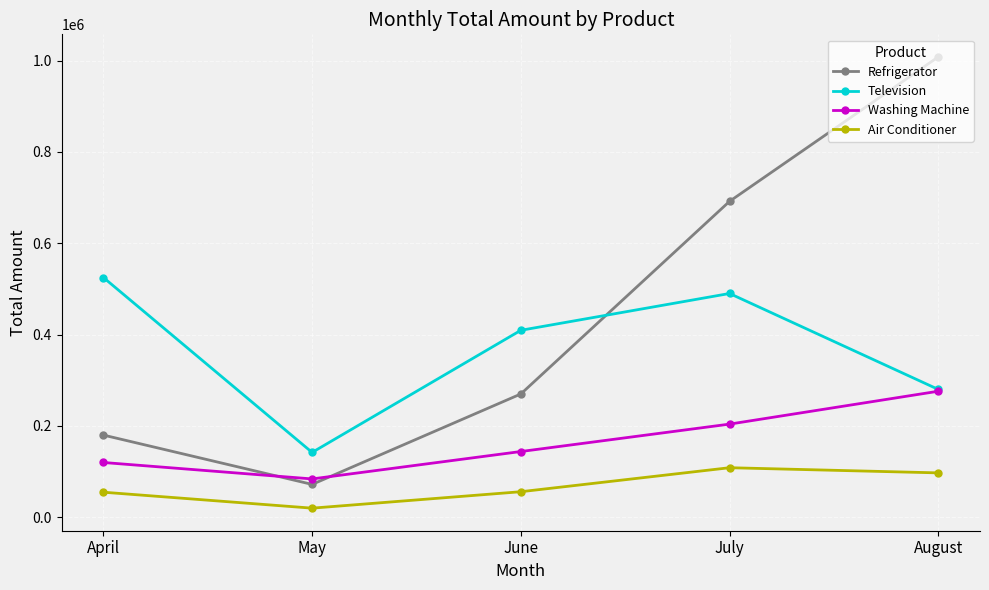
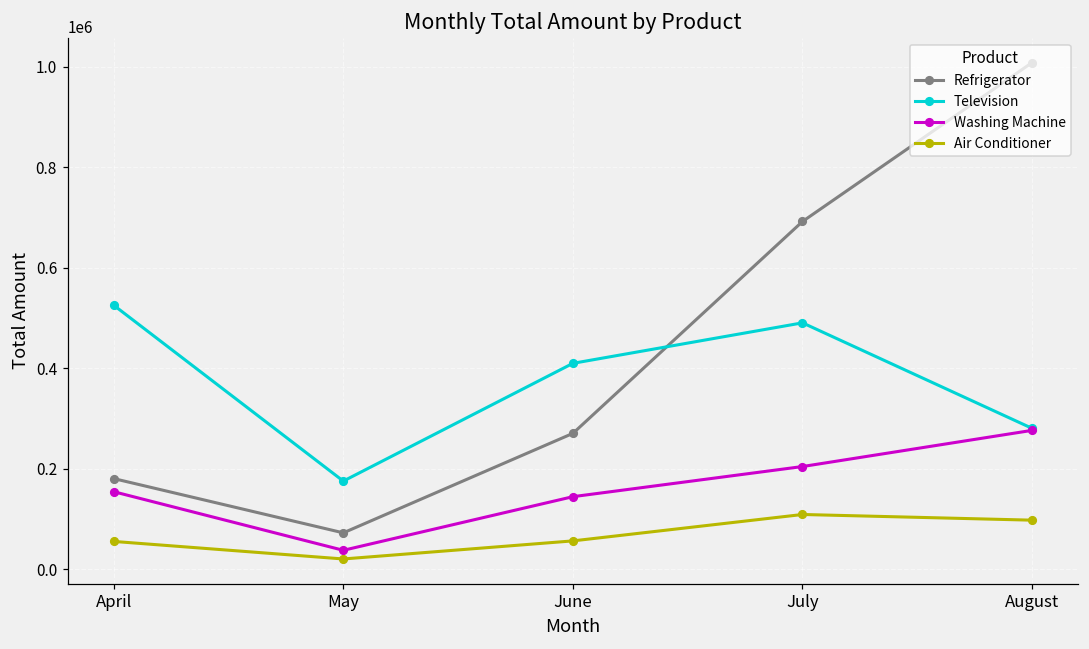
Washing Machine, April: 120000 -> 150000
Television, May: 140000 -> 180000
Washing Machine, May: 80000 -> 40000
